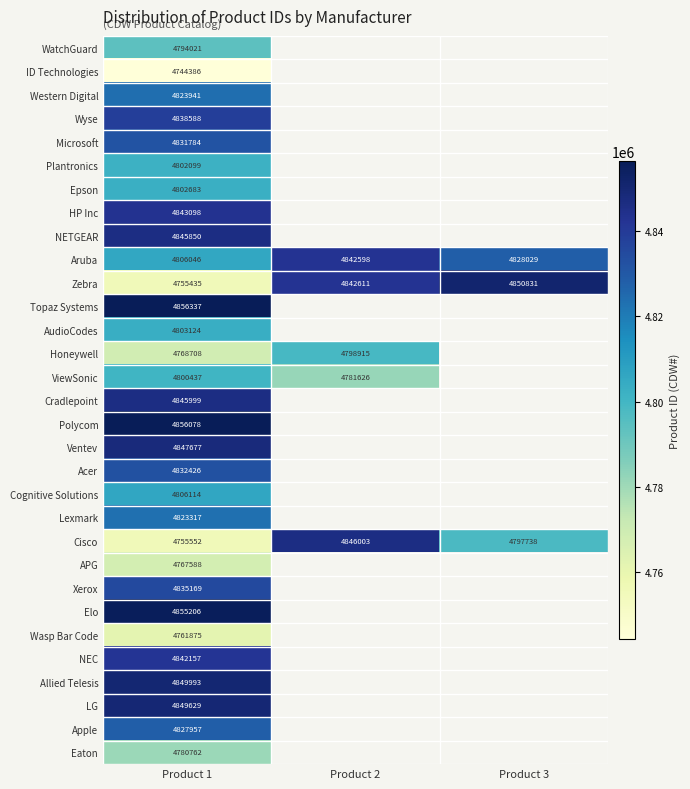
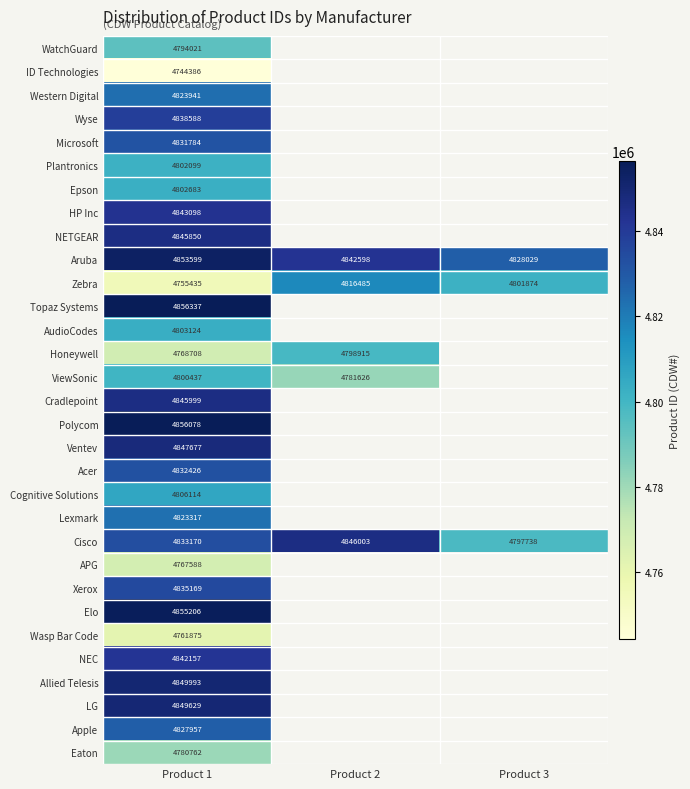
Aruba, Product 1: 4806046 -> 4853599
Zebra, Product 2: 4842611 -> 4816485
Zebra, Product 3: 4850831 -> 4801874
Cisco, Product 1: 4755552 -> 4833170
